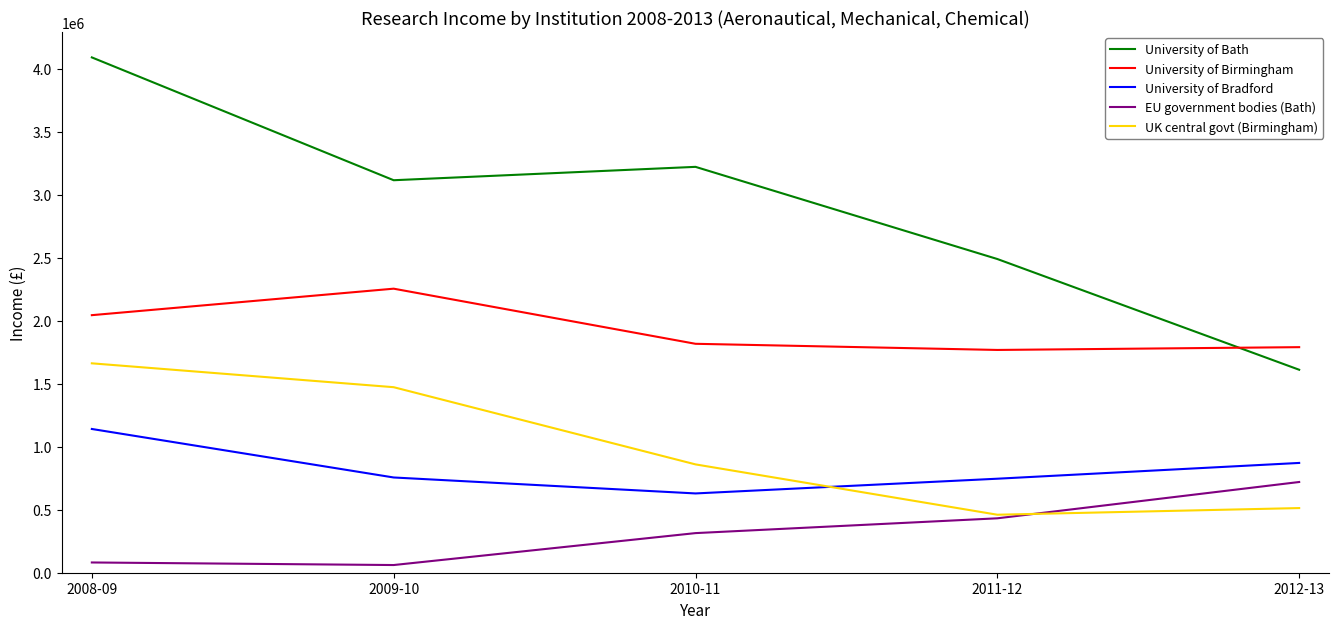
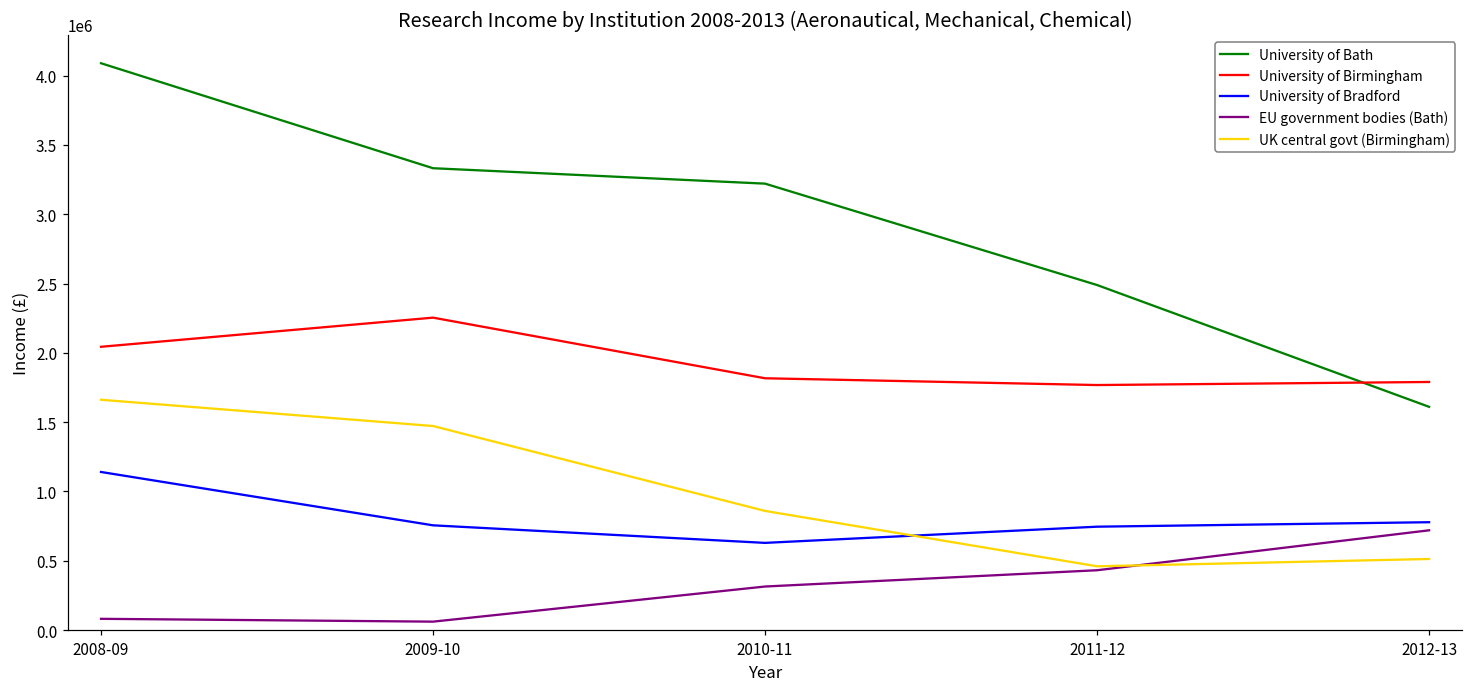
University of Bath, 2009-10: 3110000 -> 3330000
University of Bradford, 2012-13: 870000 -> 780000
